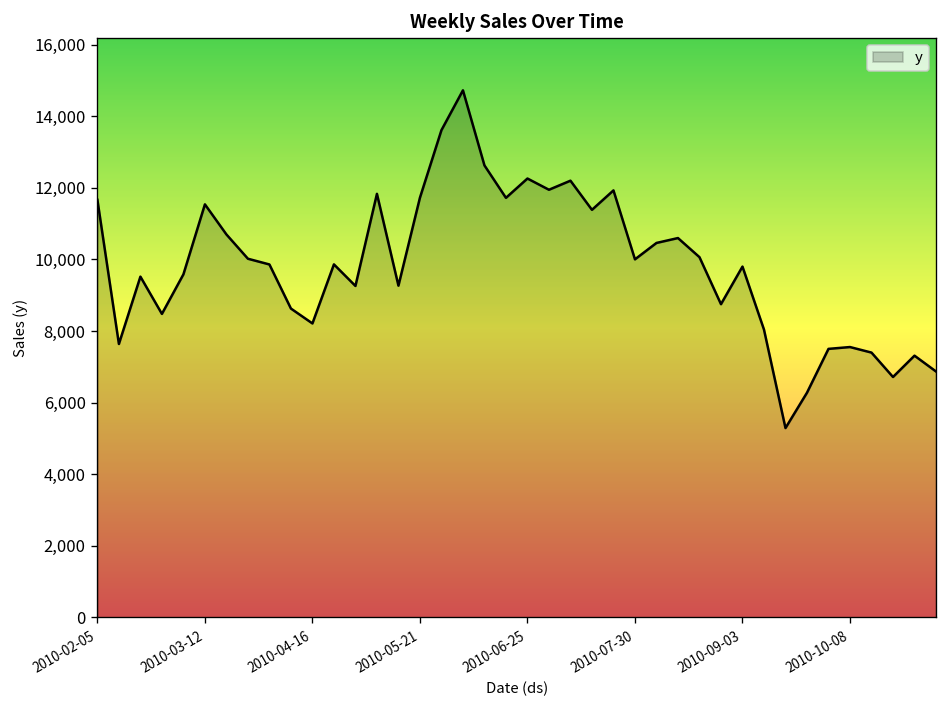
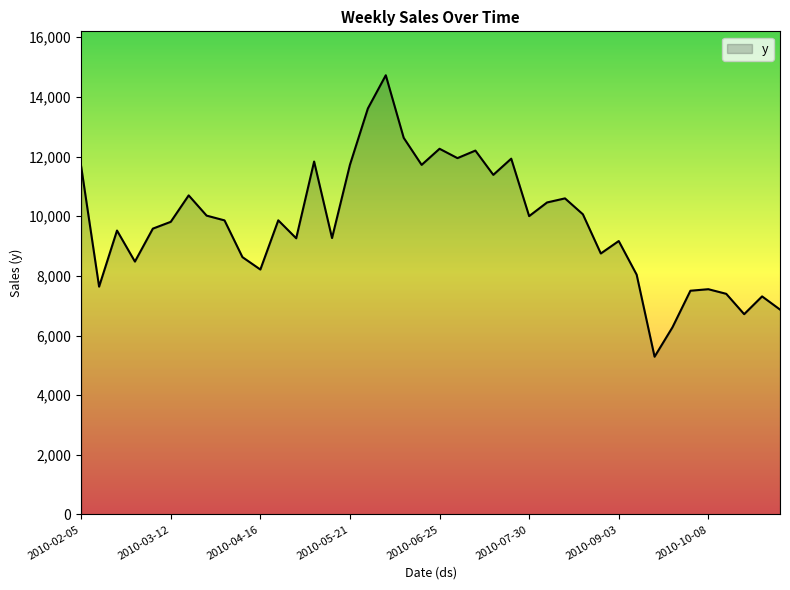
2010-03-12: 11,500 -> 9,800
2010-09-03: 9,800 -> 9,200
